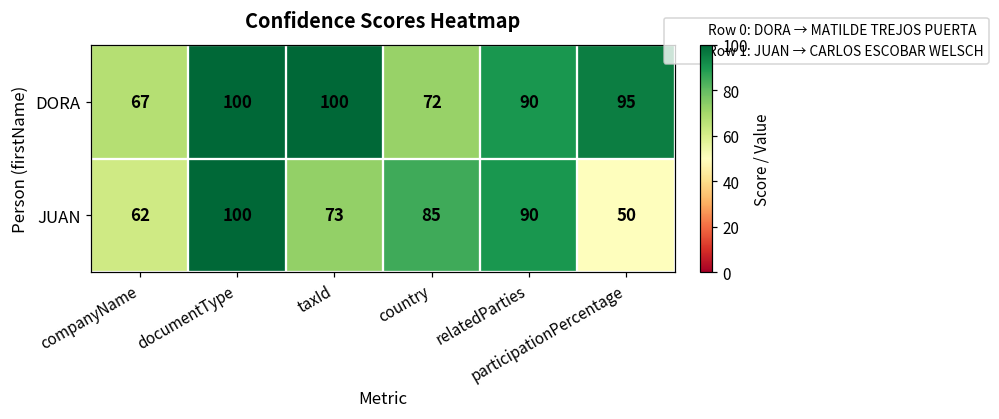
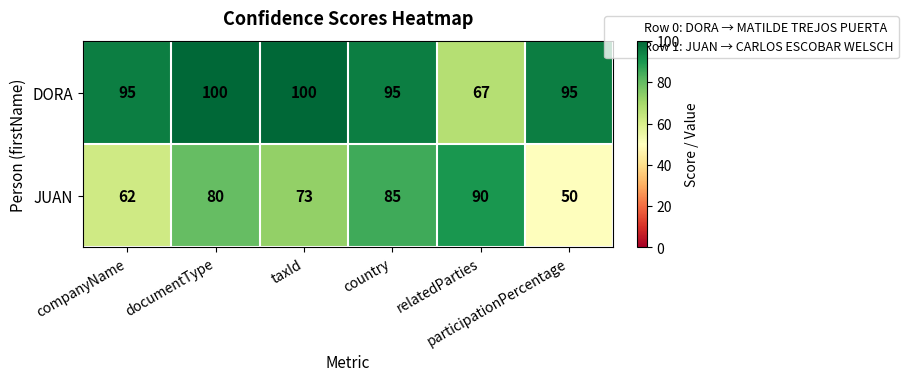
DORA, companyName: 67 -> 95
DORA, country: 72 -> 95
DORA, relatedParties: 90 -> 67
JUAN, documentType: 100 -> 80
